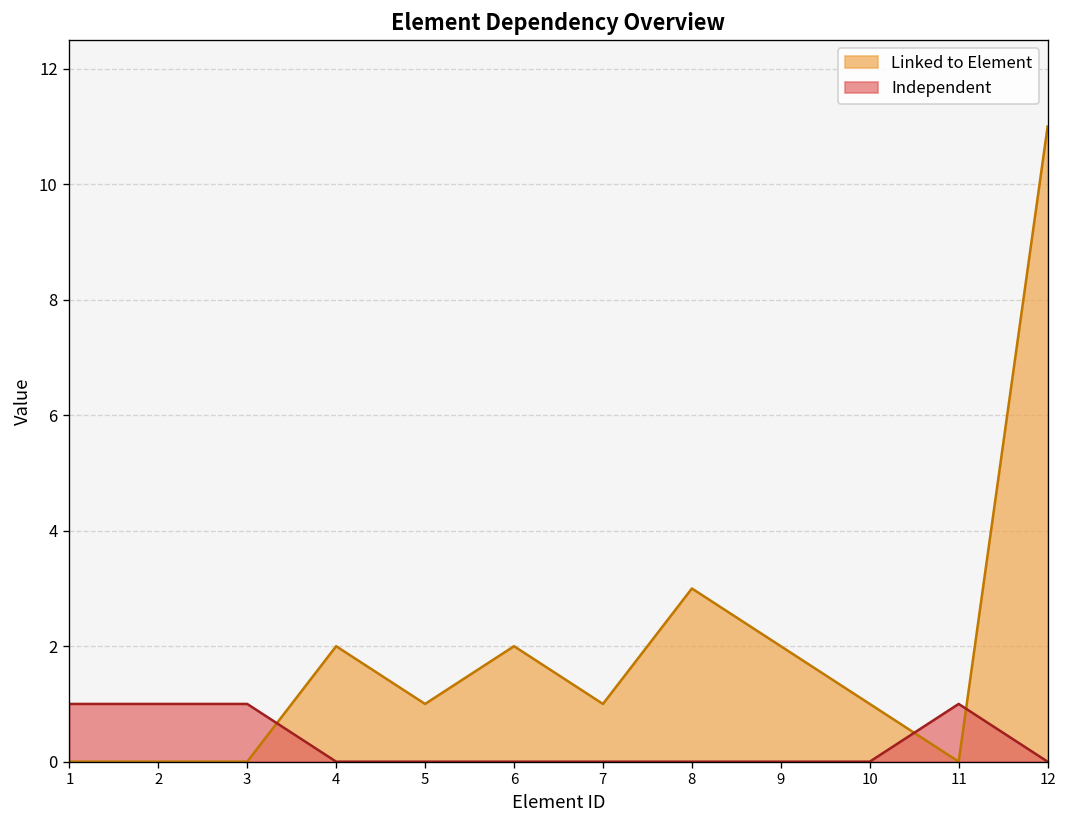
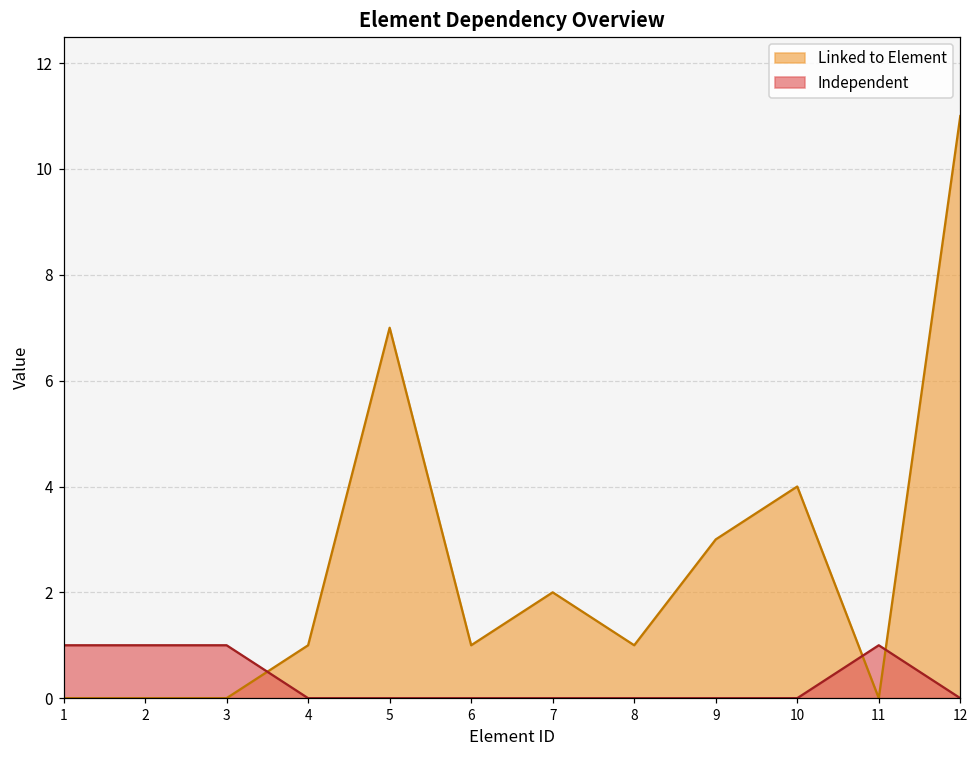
Linked to Element, 4: 2 -> 1
Linked to Element, 5: 1 -> 7
Linked to Element, 6: 2 -> 1
Linked to Element, 7: 1 -> 2
Linked to Element, 8: 3 -> 1
Linked to Element, 9: 2 -> 3
Linked to Element, 10: 1 -> 4
